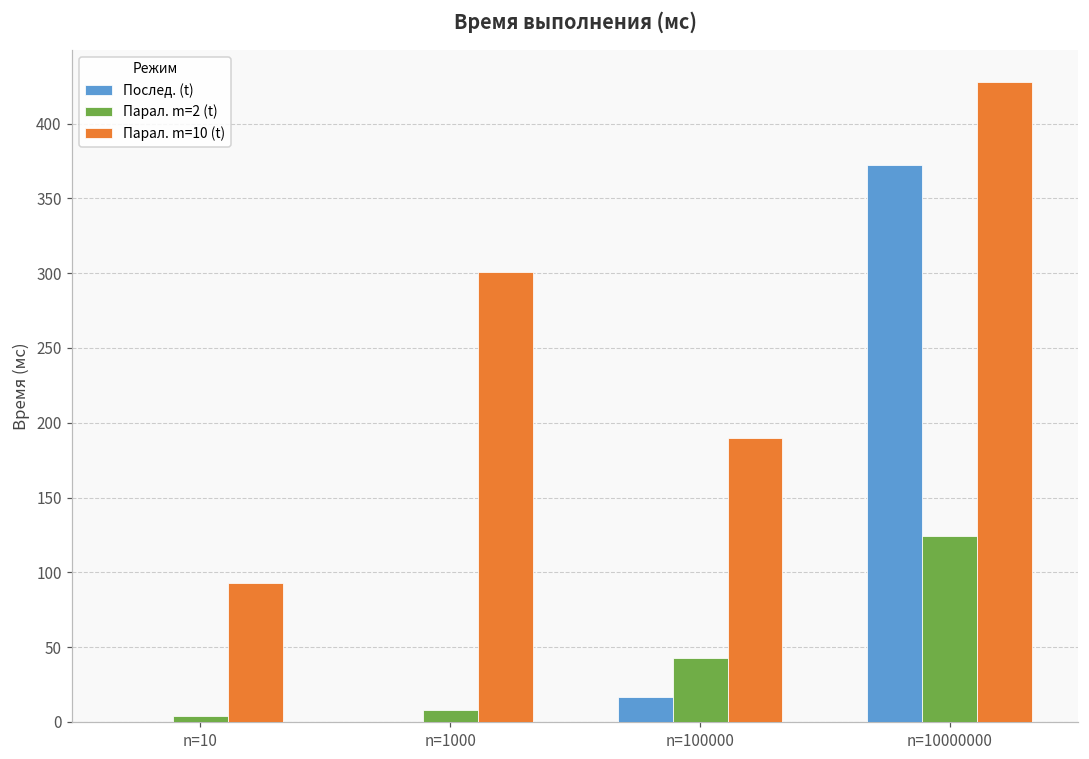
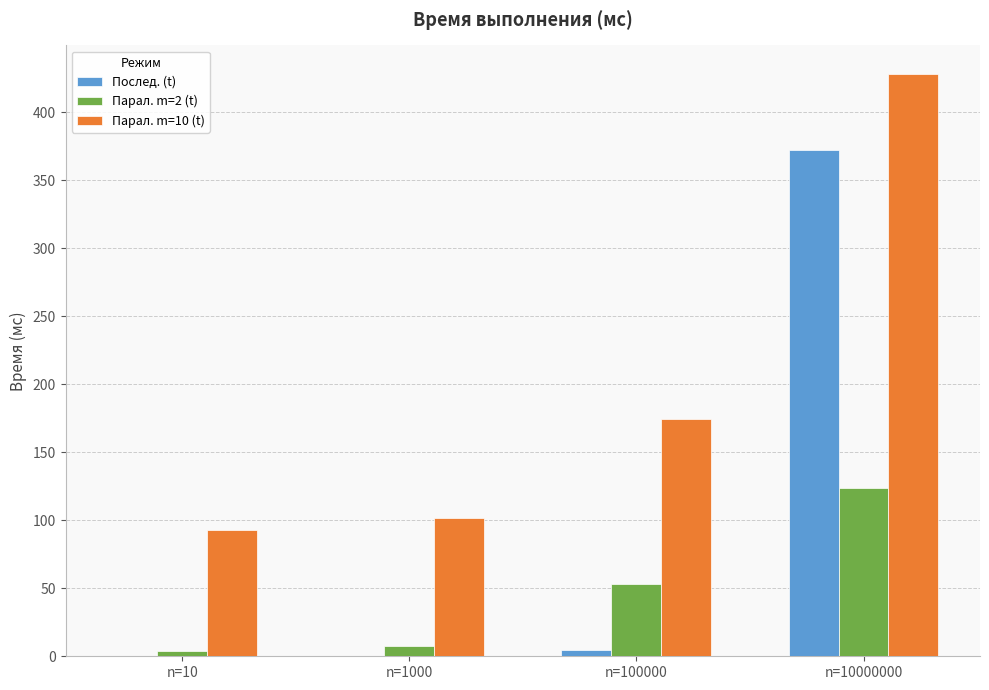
Парал. m=10 (t), n=1000: 301 -> 101
Послед. (t), n=100000: 17 -> 4
Парал. m=2 (t), n=100000: 43 -> 53
Парал. m=10 (t), n=100000: 190 -> 175
